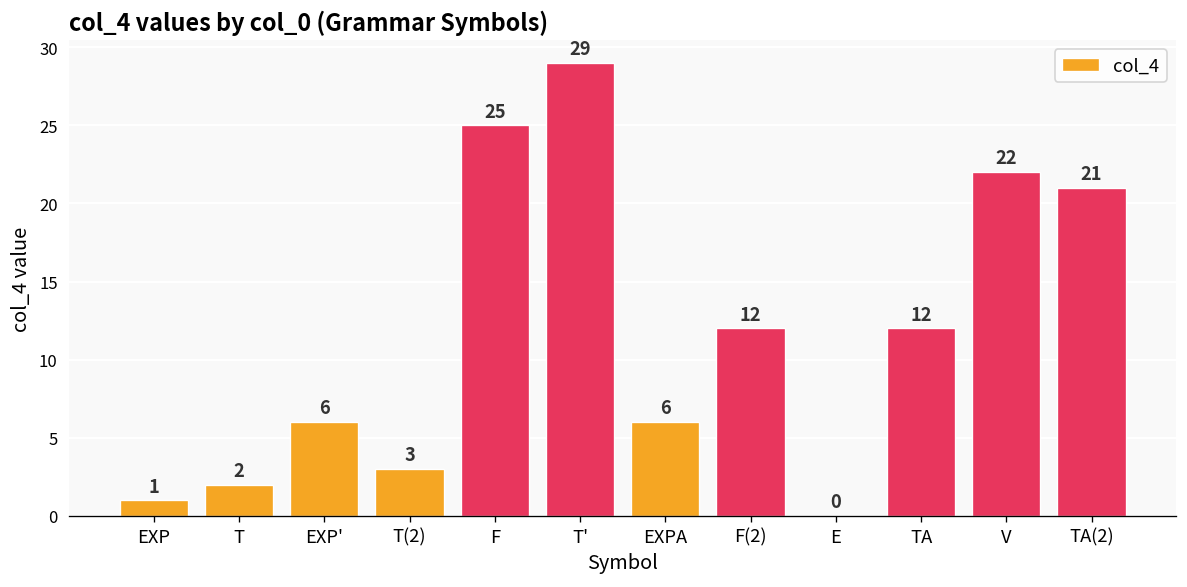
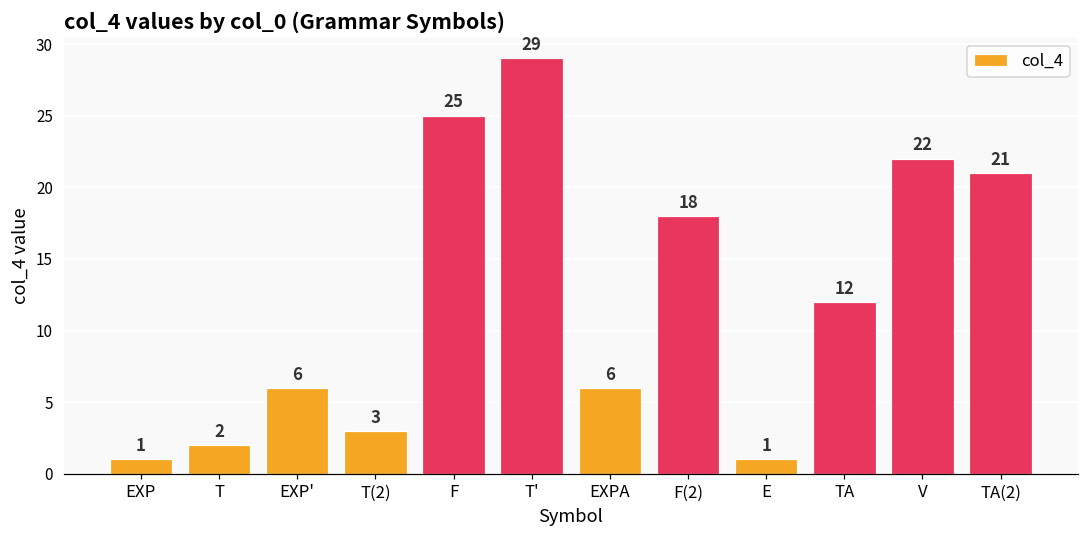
F(2): 12 -> 18
E: 0 -> 1
